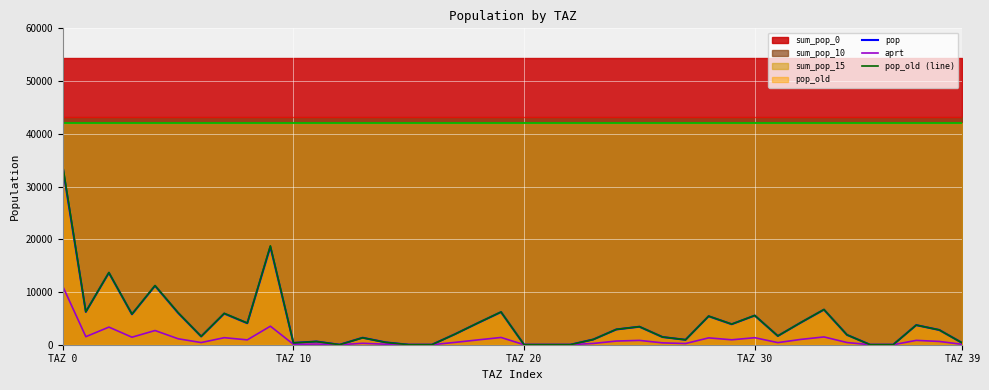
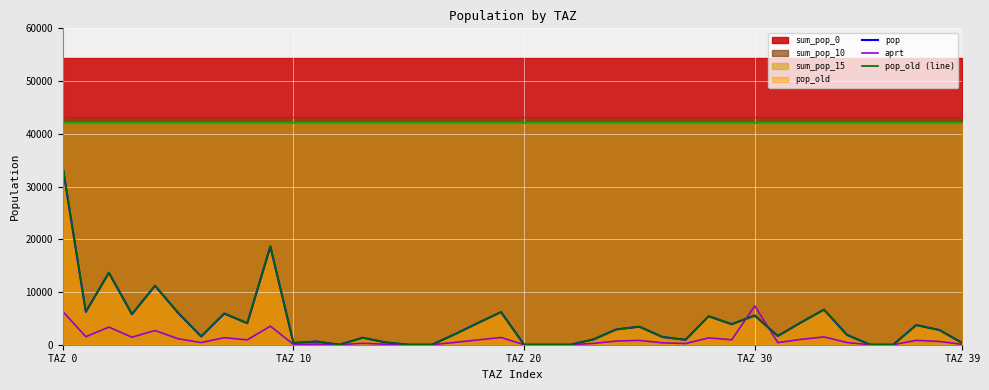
aprt, TAZ 0: 11000 -> 6000
aprt, TAZ 30: 1000 -> 7000
